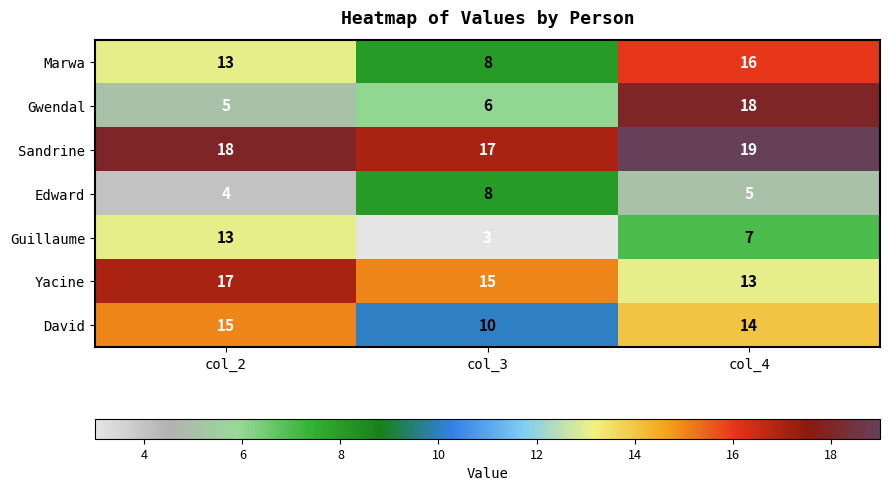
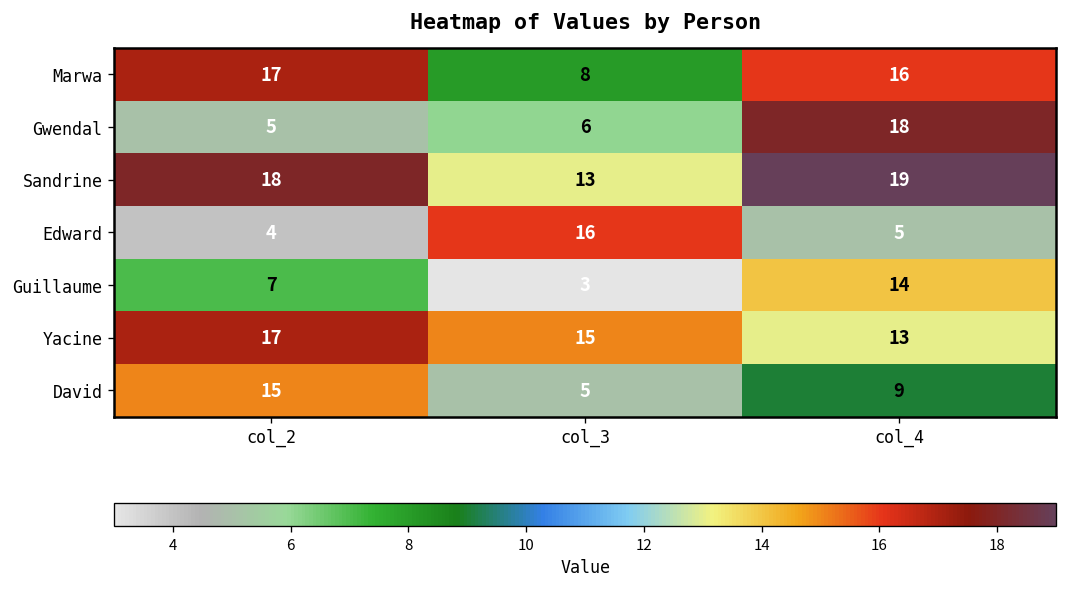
Marwa, col_2: 13 -> 17
Sandrine, col_3: 17 -> 13
Edward, col_3: 8 -> 16
Guillaume, col_2: 13 -> 7
Guillaume, col_4: 7 -> 14
David, col_3: 10 -> 5
David, col_4: 14 -> 9
